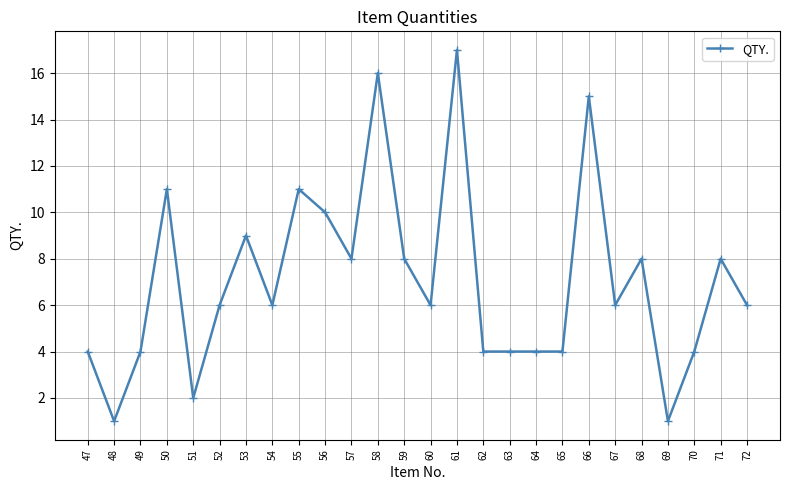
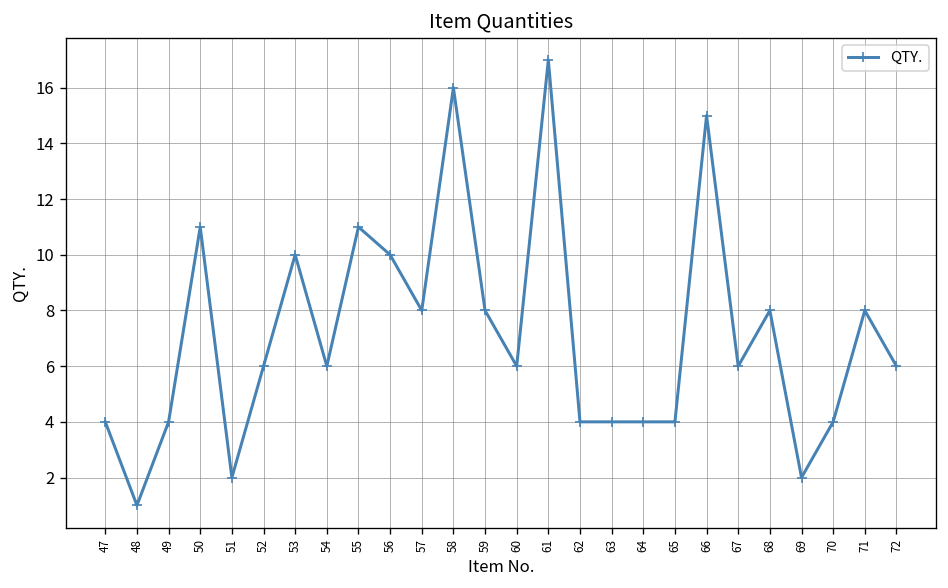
53: 9 -> 10
69: 1 -> 2
